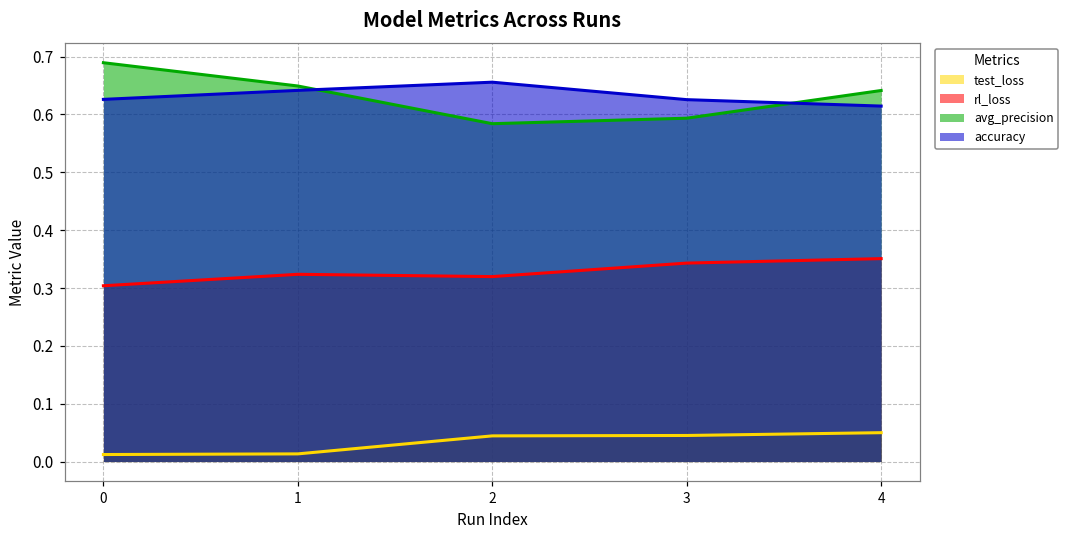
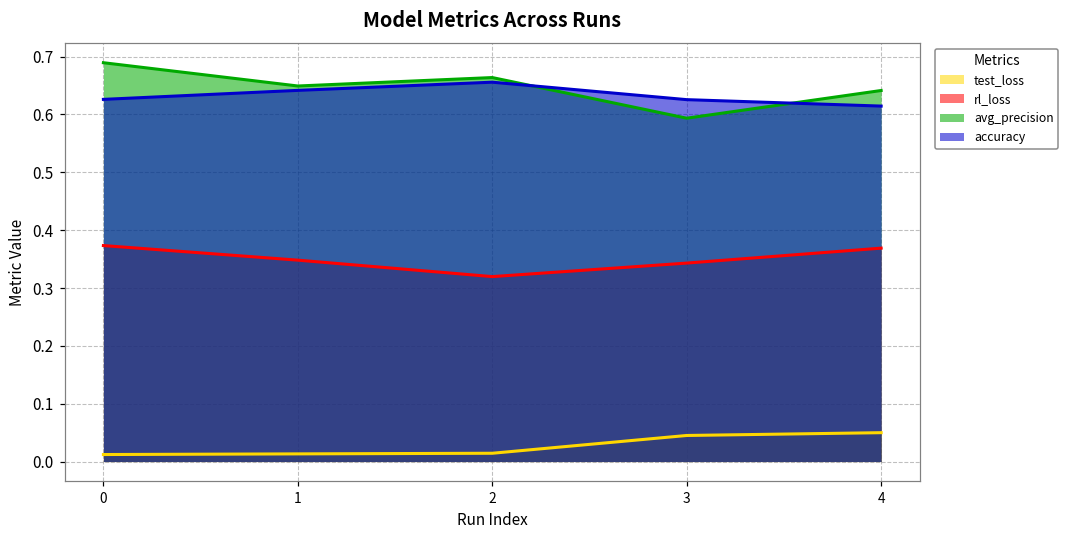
rl_loss, 0: 0.30 -> 0.37
rl_loss, 1: 0.32 -> 0.35
test_loss, 2: 0.04 -> 0.01
avg_precision, 2: 0.58 -> 0.66
rl_loss, 4: 0.35 -> 0.37
